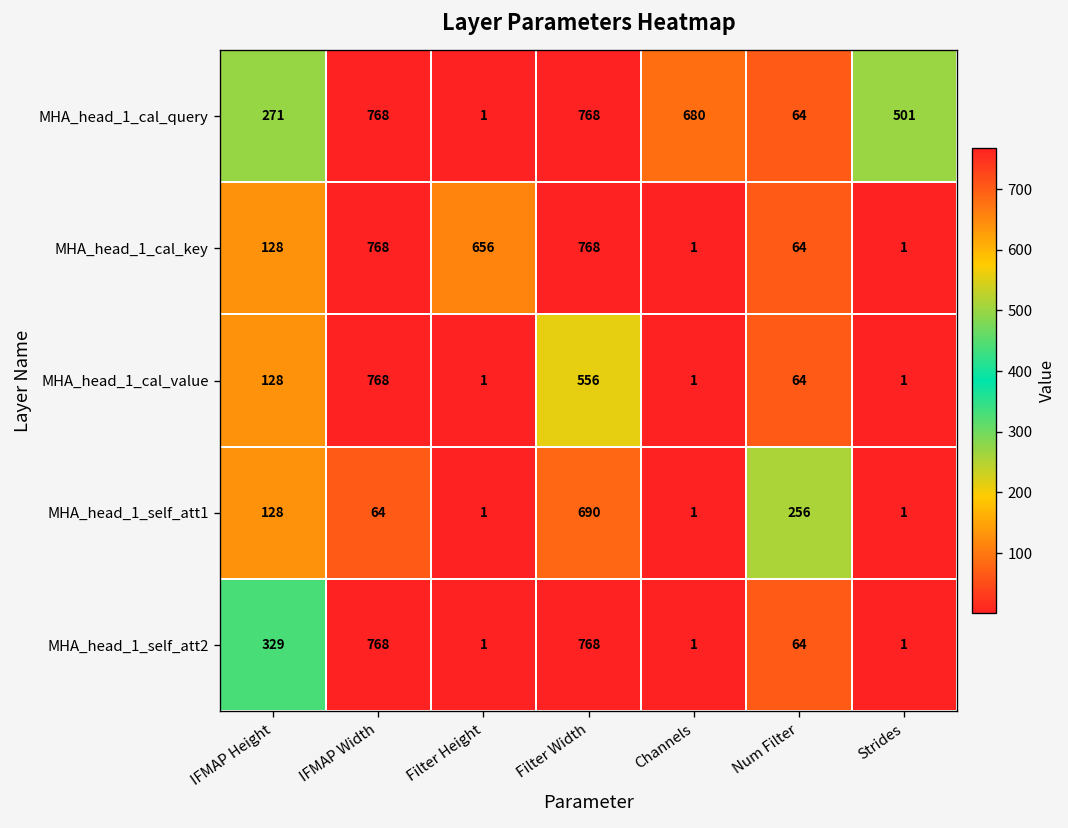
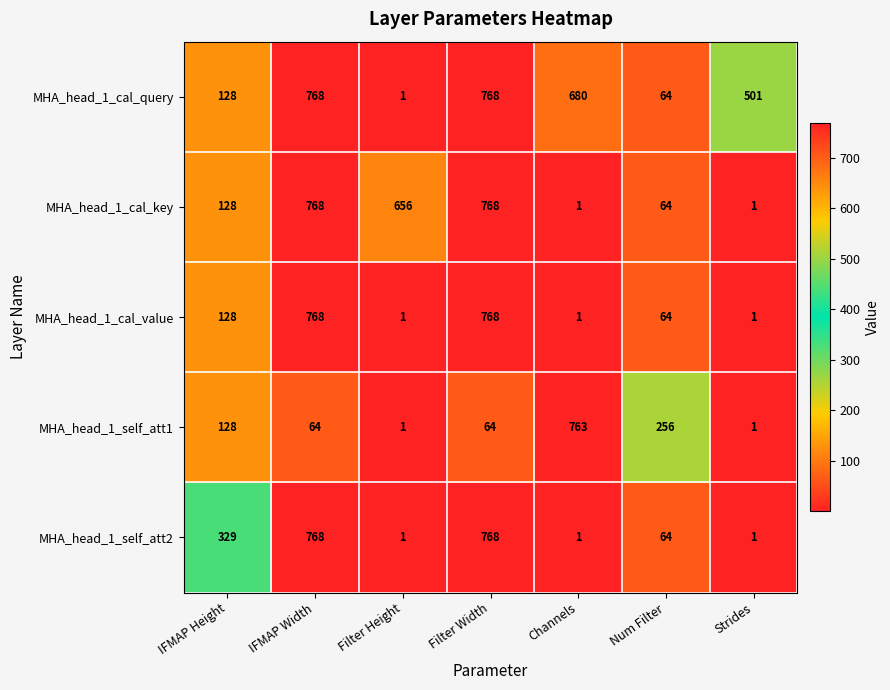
MHA_head_1_cal_query, IFMAP Height: 271 -> 128
MHA_head_1_cal_value, Filter Width: 556 -> 768
MHA_head_1_self_att1, Filter Width: 690 -> 64
MHA_head_1_self_att1, Channels: 1 -> 763
